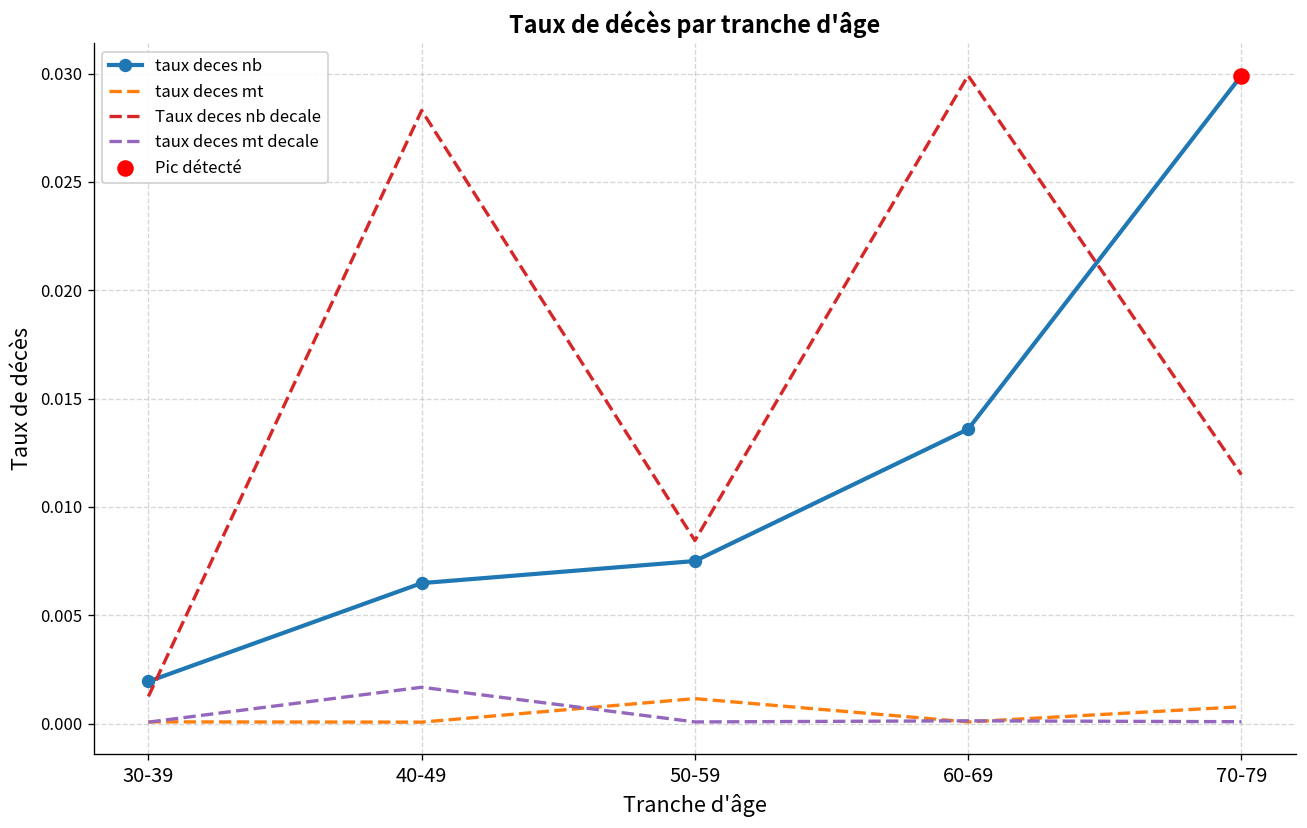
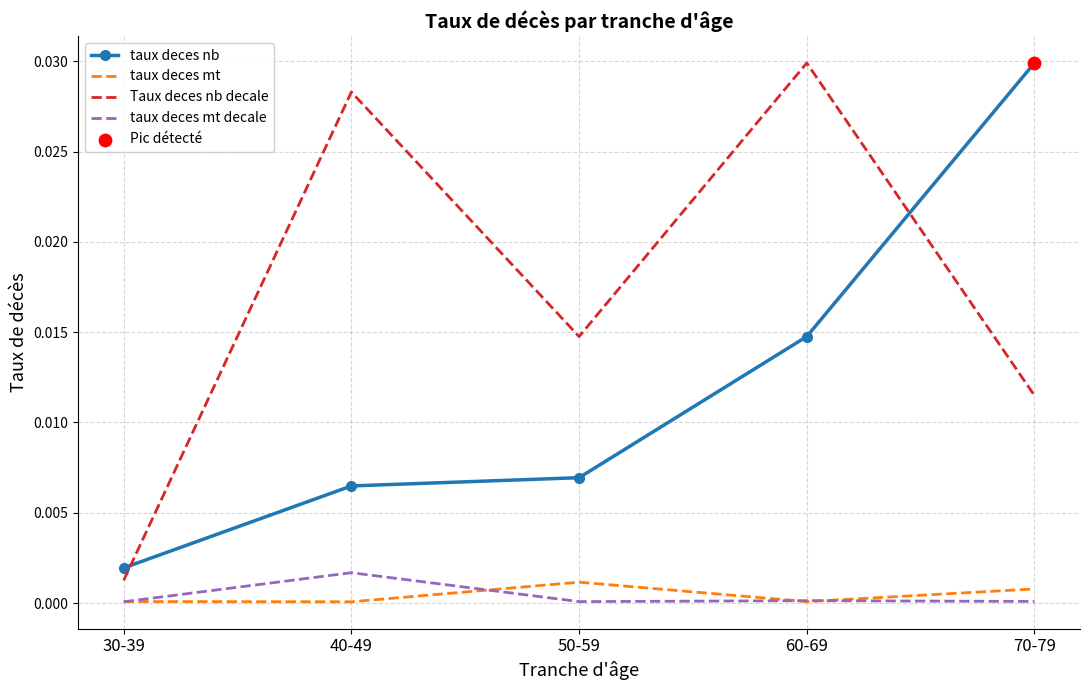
taux deces nb, 50-59: 0.0075 -> 0.0069
Taux deces nb decale, 50-59: 0.0085 -> 0.0148
taux deces nb, 60-69: 0.0136 -> 0.0148
